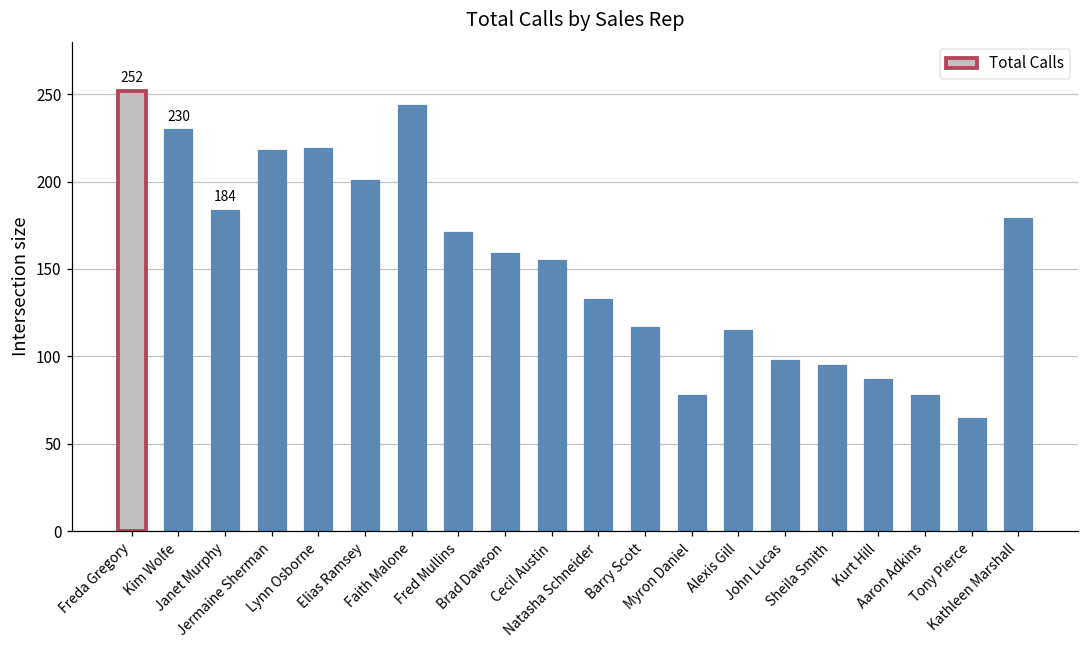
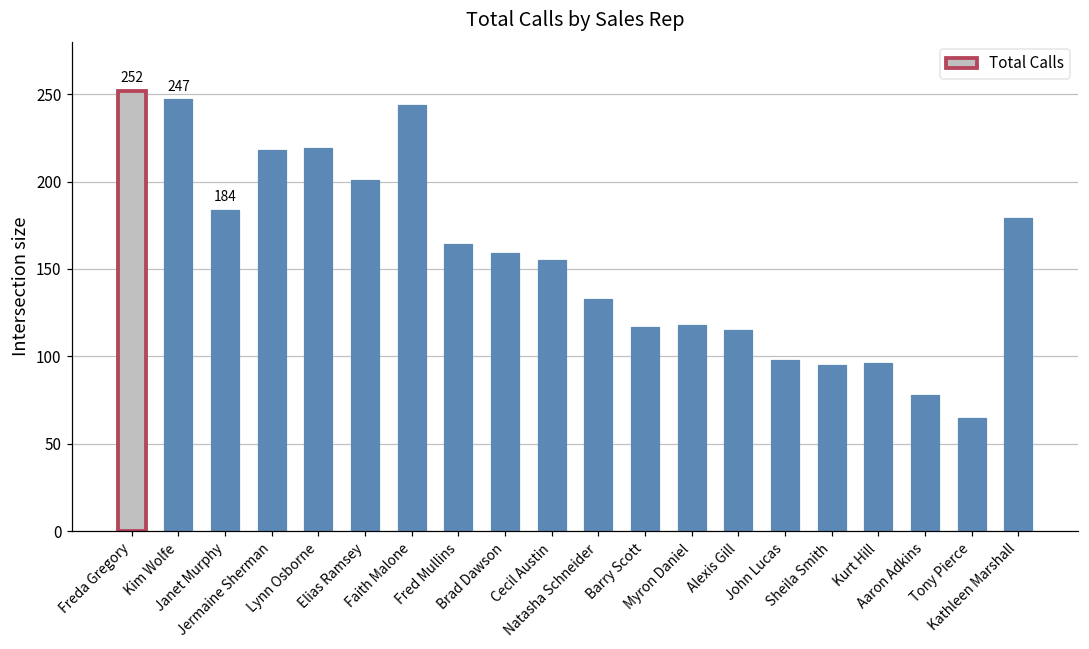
Kim Wolfe: 230 -> 247
Fred Mullins: 171 -> 164
Myron Daniel: 78 -> 118
Kurt Hill: 87 -> 96
